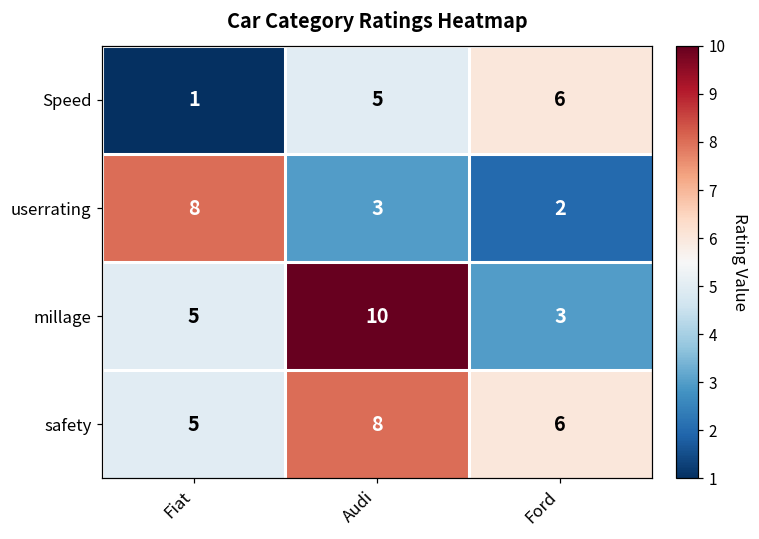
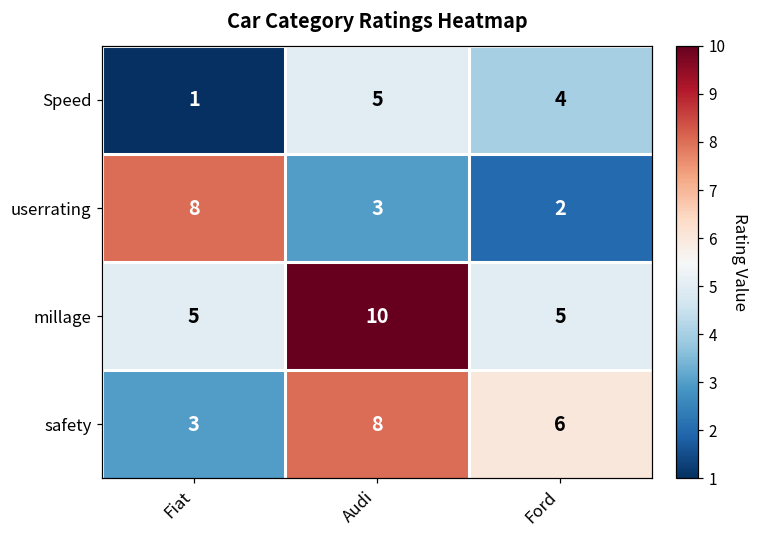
Speed, Ford: 6 -> 4
millage, Ford: 3 -> 5
safety, Fiat: 5 -> 3
